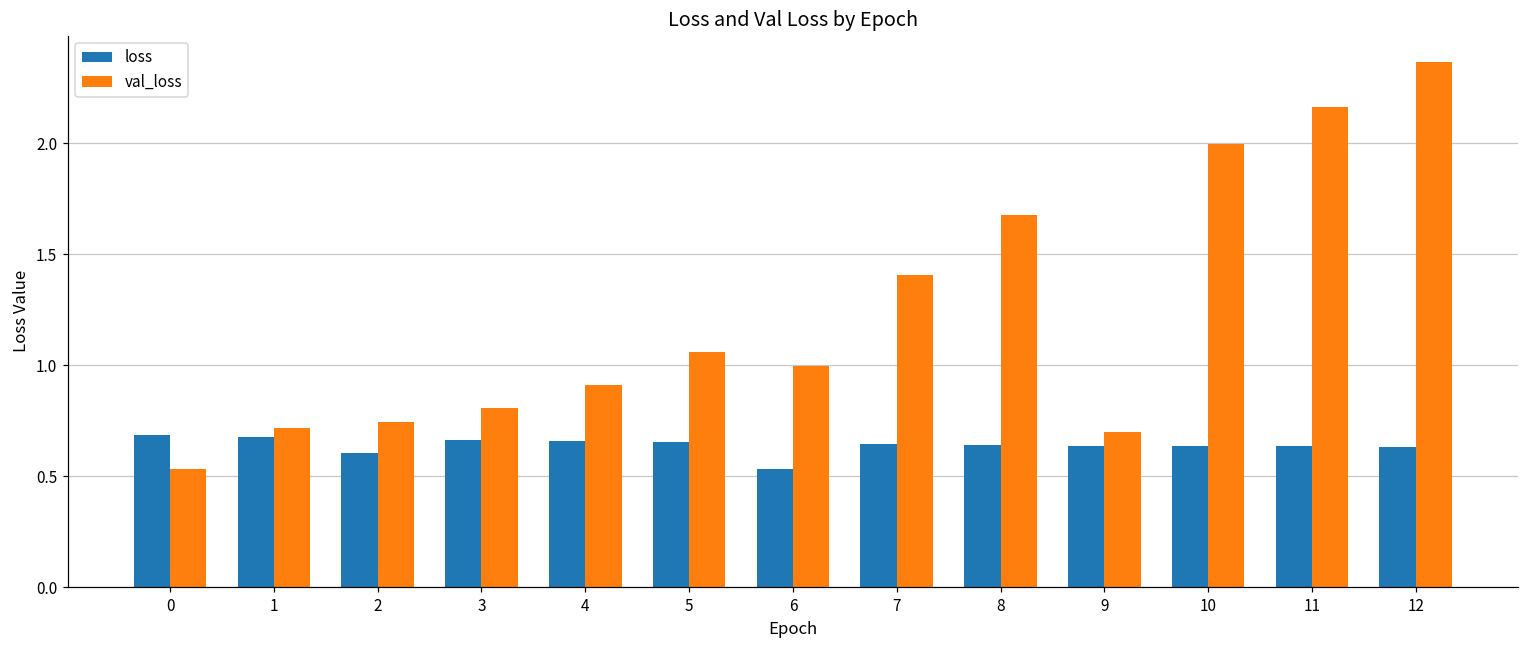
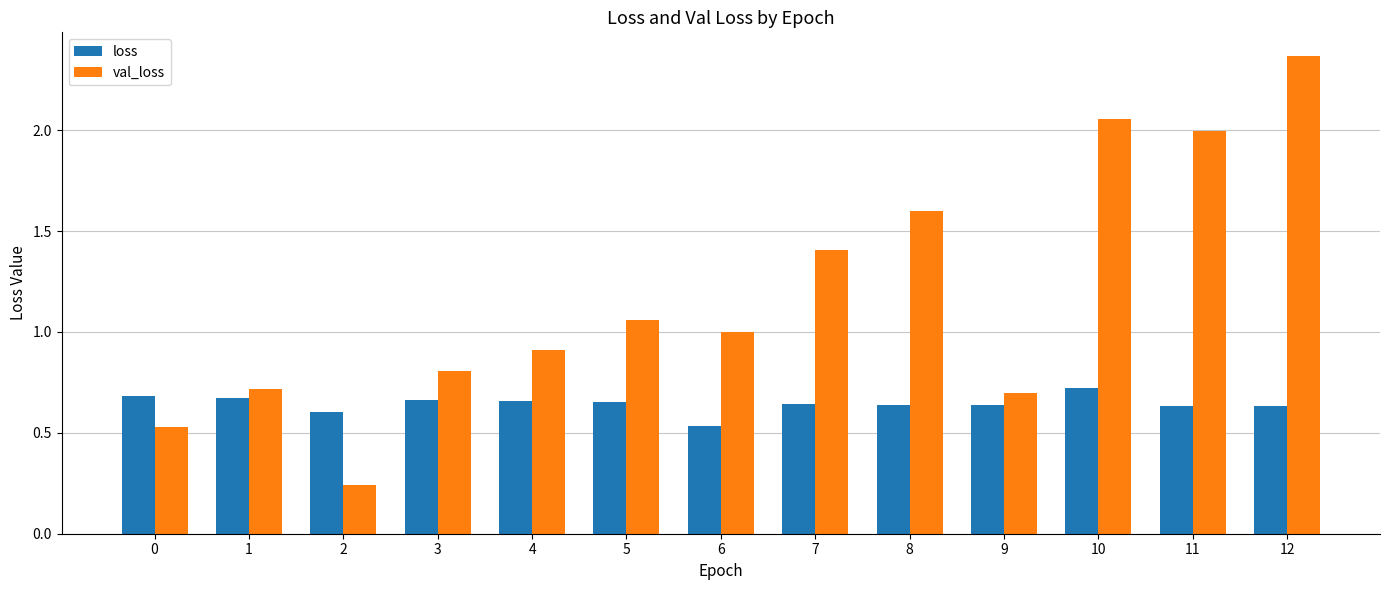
val_loss, 2: 0.74 -> 0.24
val_loss, 8: 1.68 -> 1.60
loss, 10: 0.64 -> 0.72
val_loss, 10: 2.00 -> 2.06
val_loss, 11: 2.16 -> 2.00
